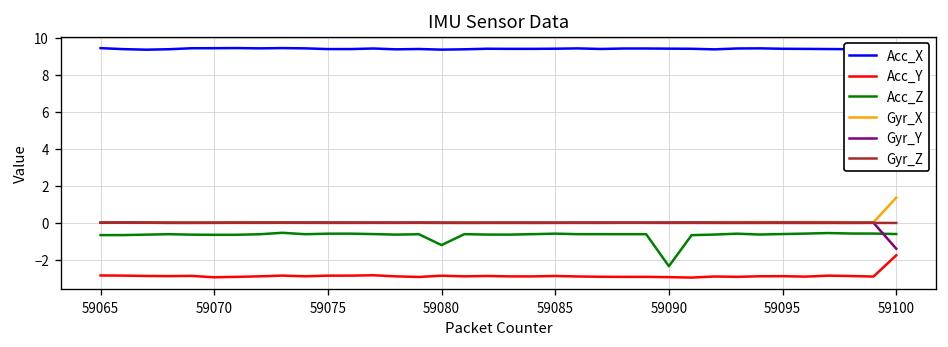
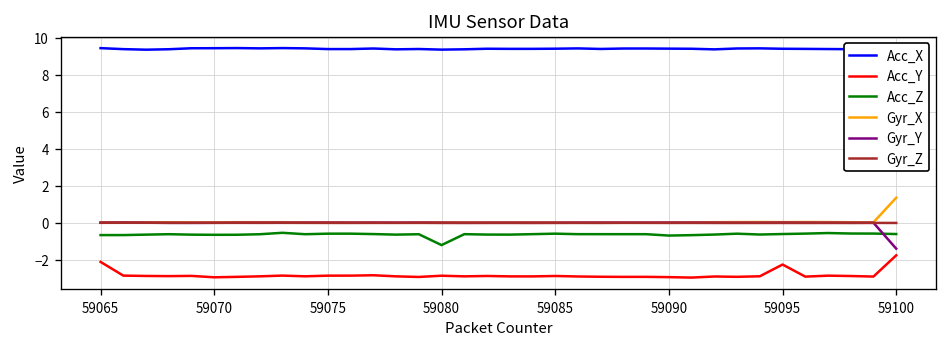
Acc_Y, 59065: -2.9 -> -2.1
Acc_Z, 59090: -2.4 -> -0.7
Acc_Y, 59095: -2.9 -> -2.3
